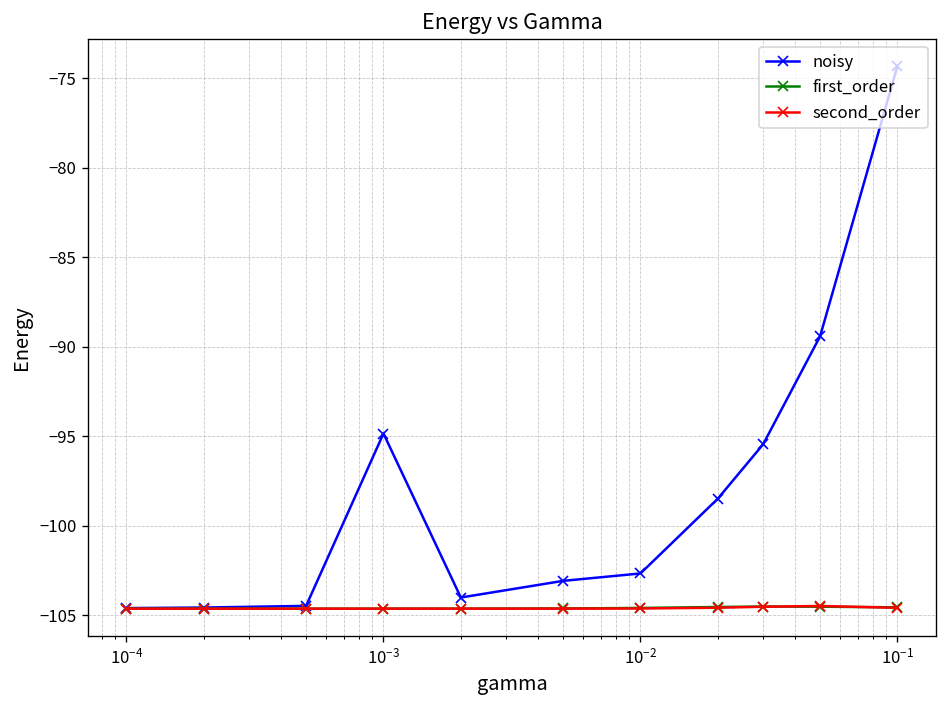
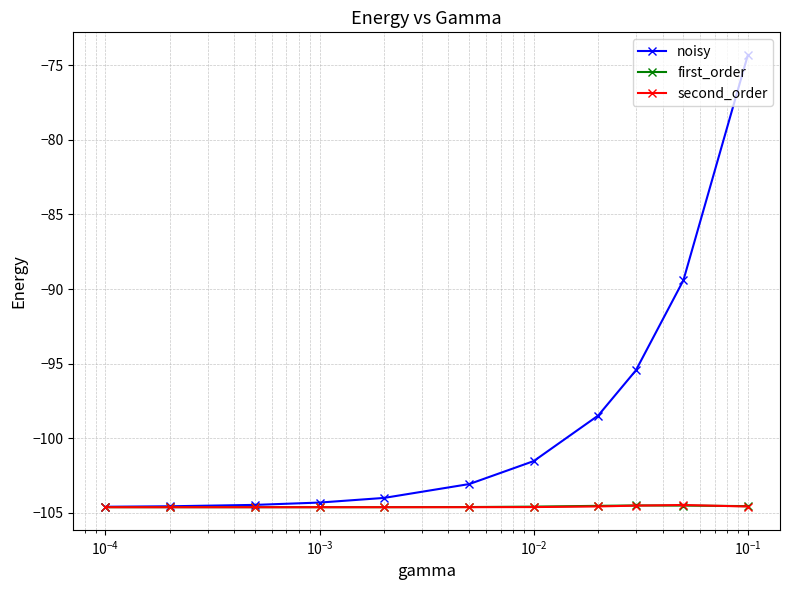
noisy, 10^-3: -94.8 -> -104.3
noisy, 10^-2: -102.7 -> -101.5
